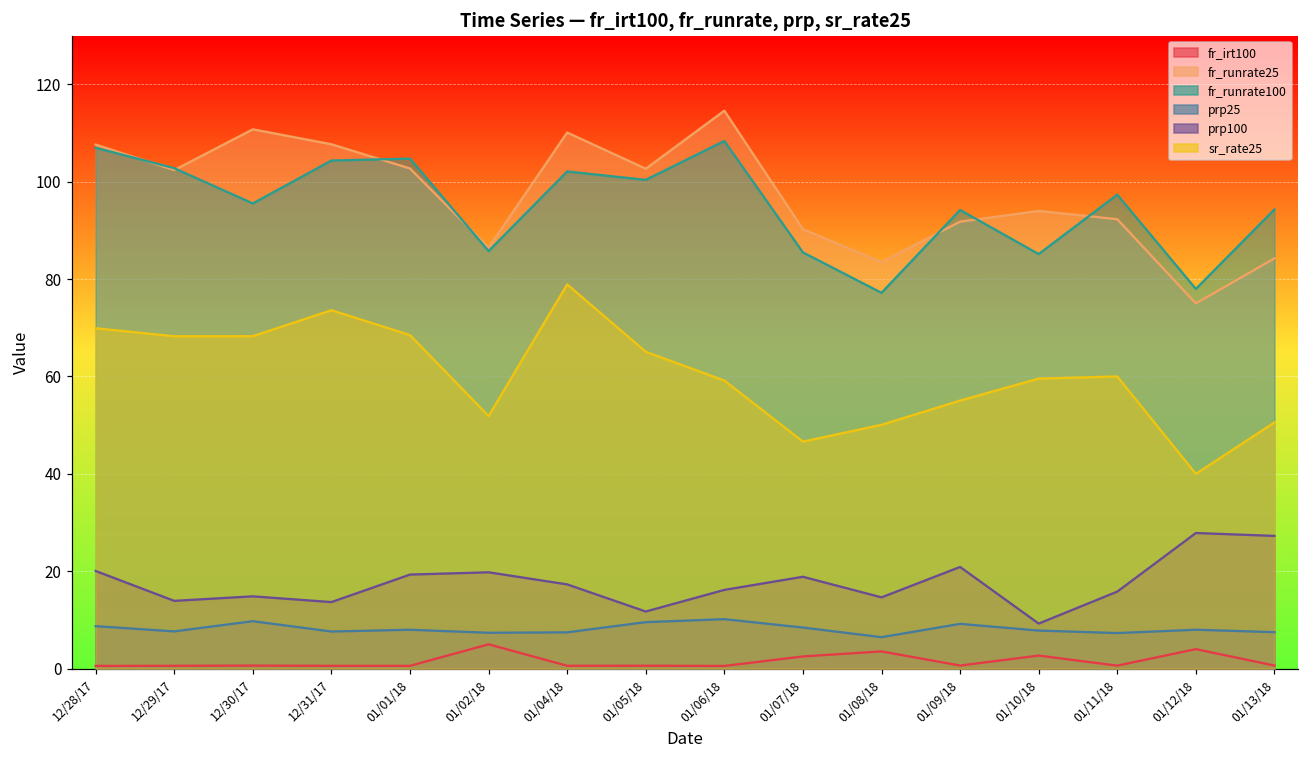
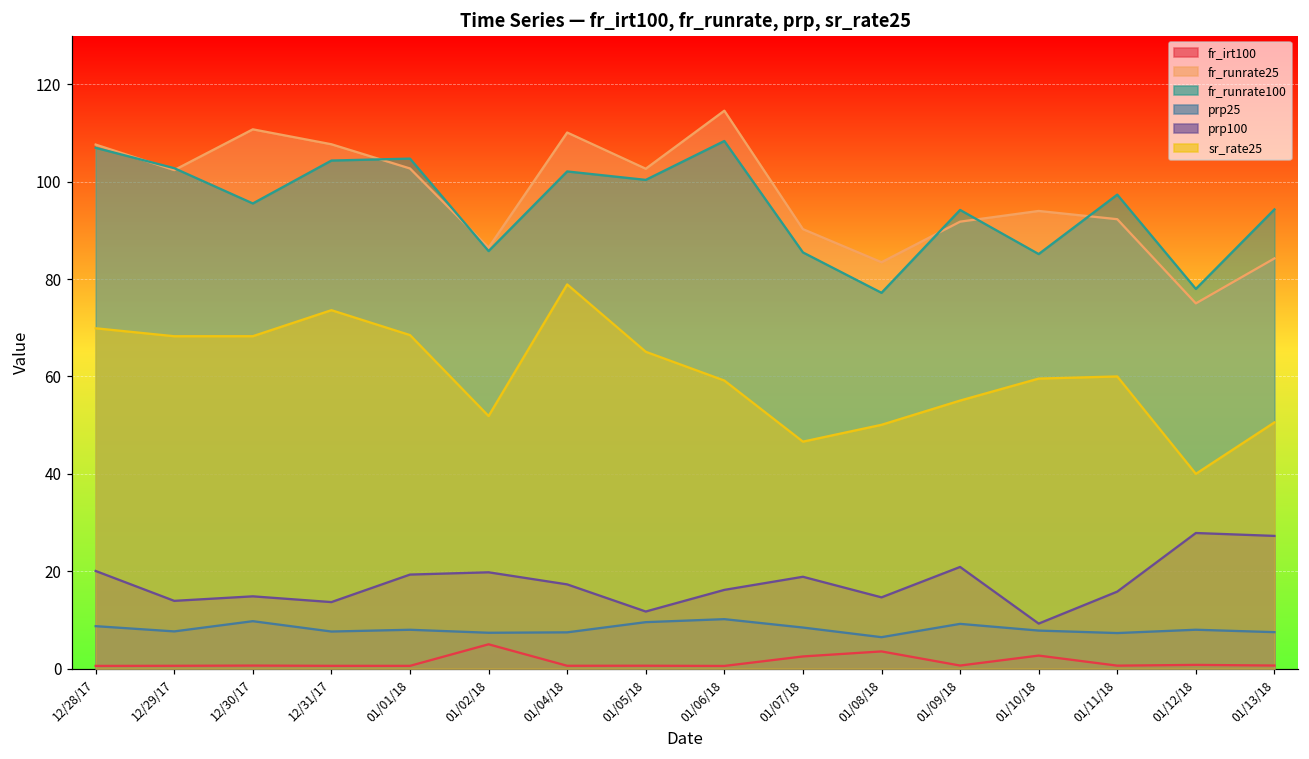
fr_irt100, 01/12/18: 4 -> 1
